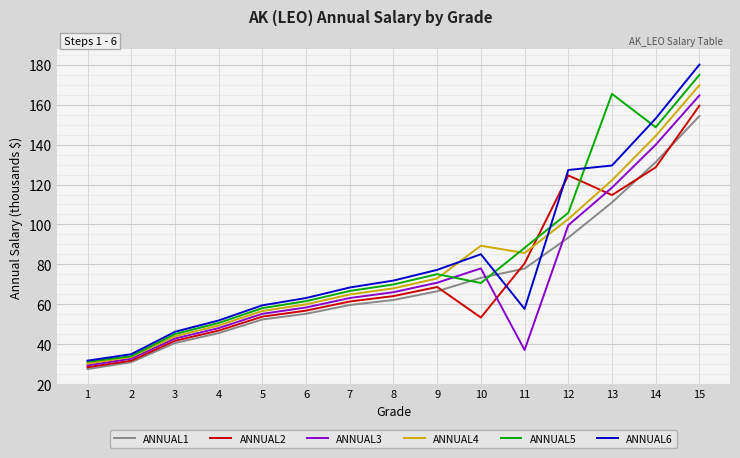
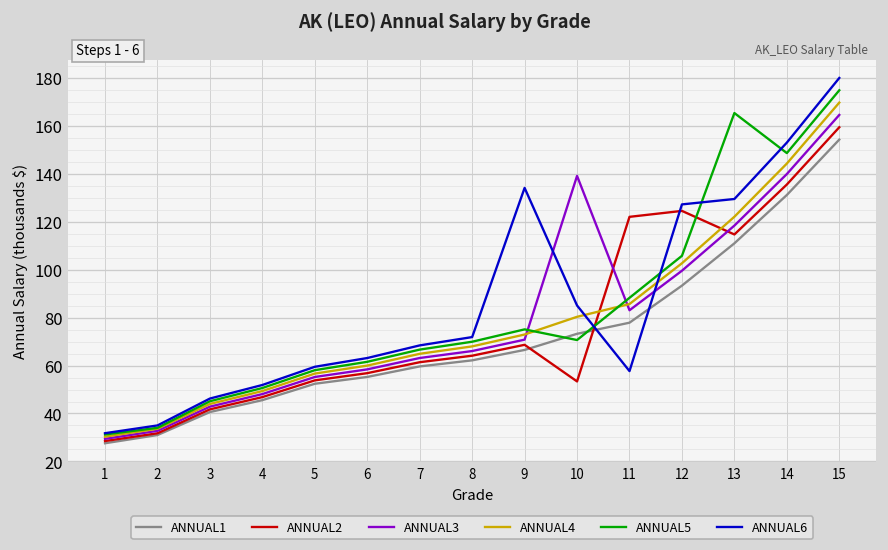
ANNUAL6, 9: 77 -> 134
ANNUAL3, 10: 78 -> 139
ANNUAL4, 10: 89 -> 80
ANNUAL2, 11: 80 -> 122
ANNUAL3, 11: 37 -> 83
ANNUAL2, 14: 129 -> 136
